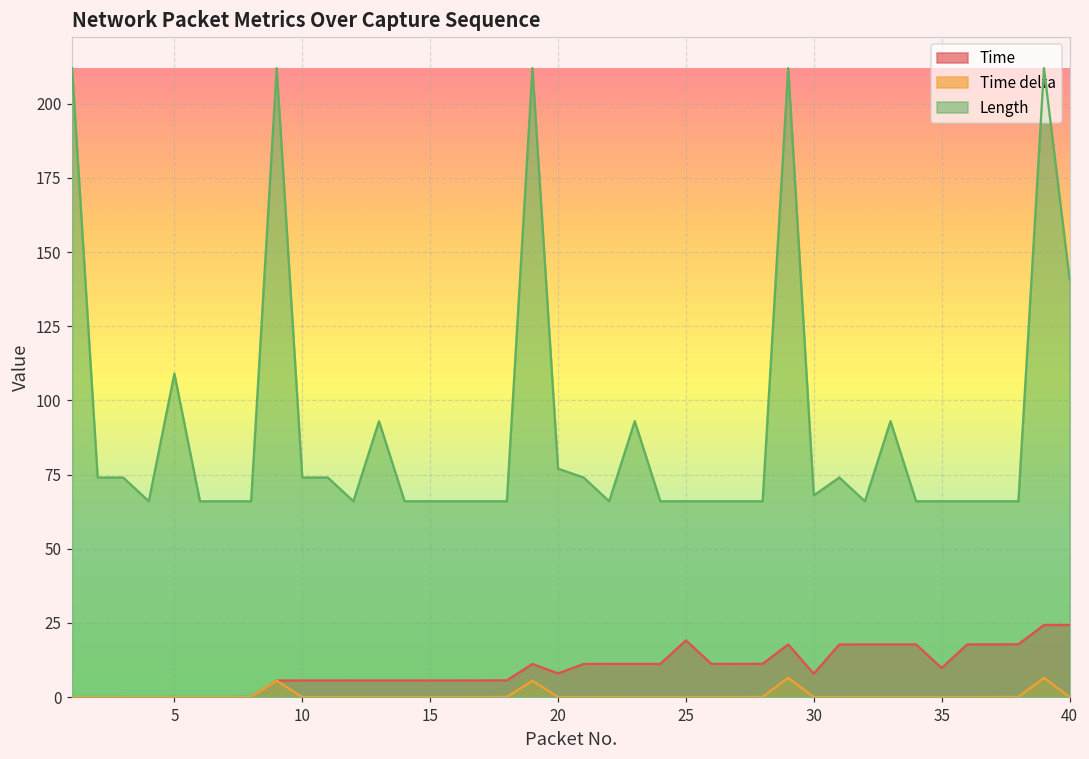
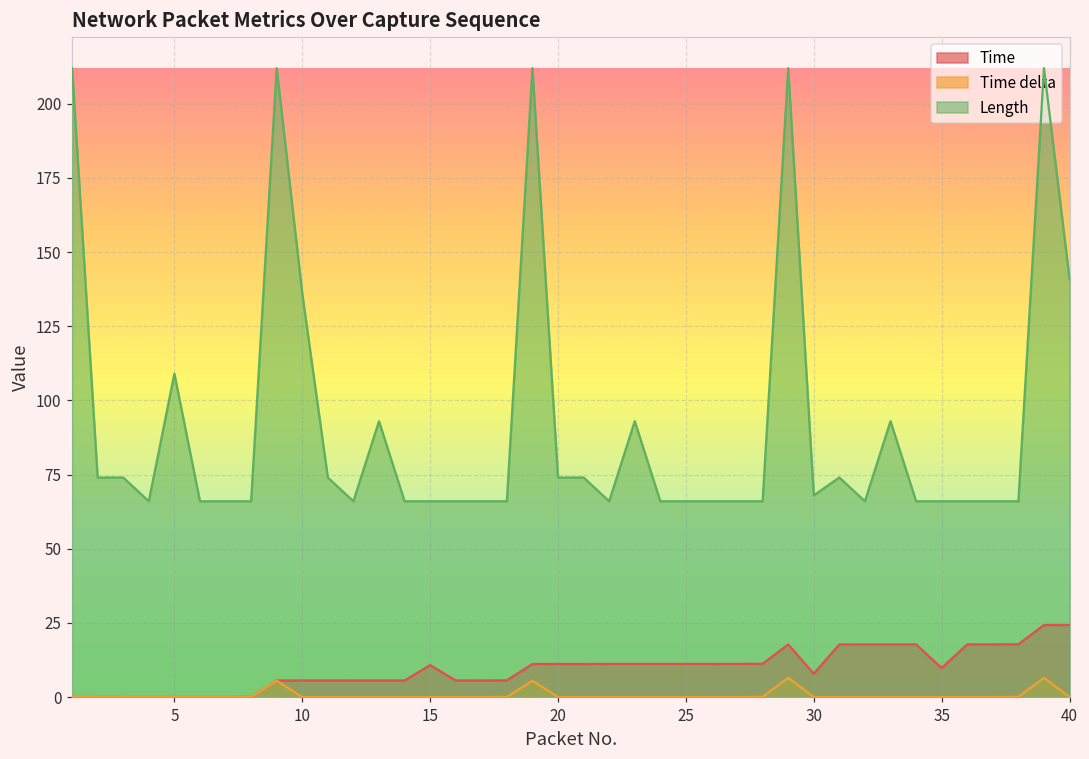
Length, 10: 74 -> 136
Time, 15: 6 -> 11
Time, 20: 8 -> 11
Length, 20: 77 -> 74
Time, 25: 19 -> 11
